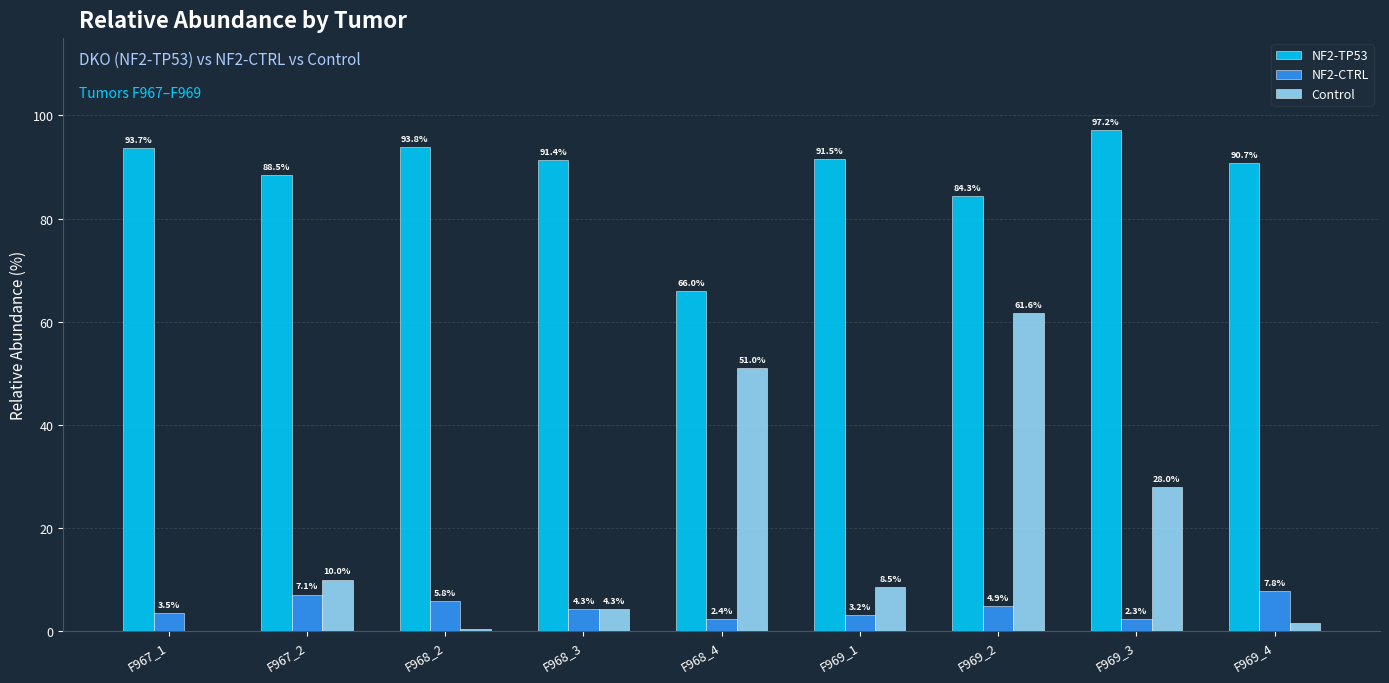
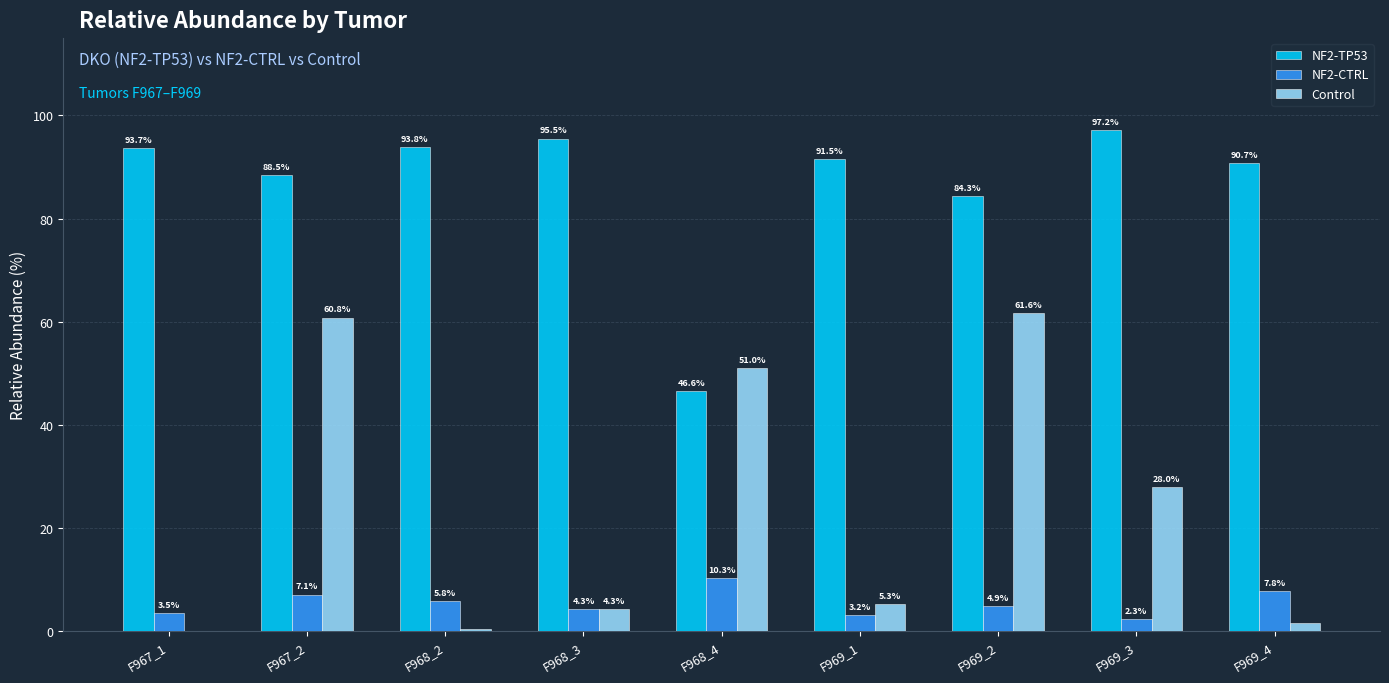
Control, F967_2: 10.0% -> 60.8%
NF2-TP53, F968_3: 91.4% -> 95.5%
NF2-TP53, F968_4: 66.0% -> 46.6%
NF2-CTRL, F968_4: 2.4% -> 10.3%
Control, F969_1: 8.5% -> 5.3%
